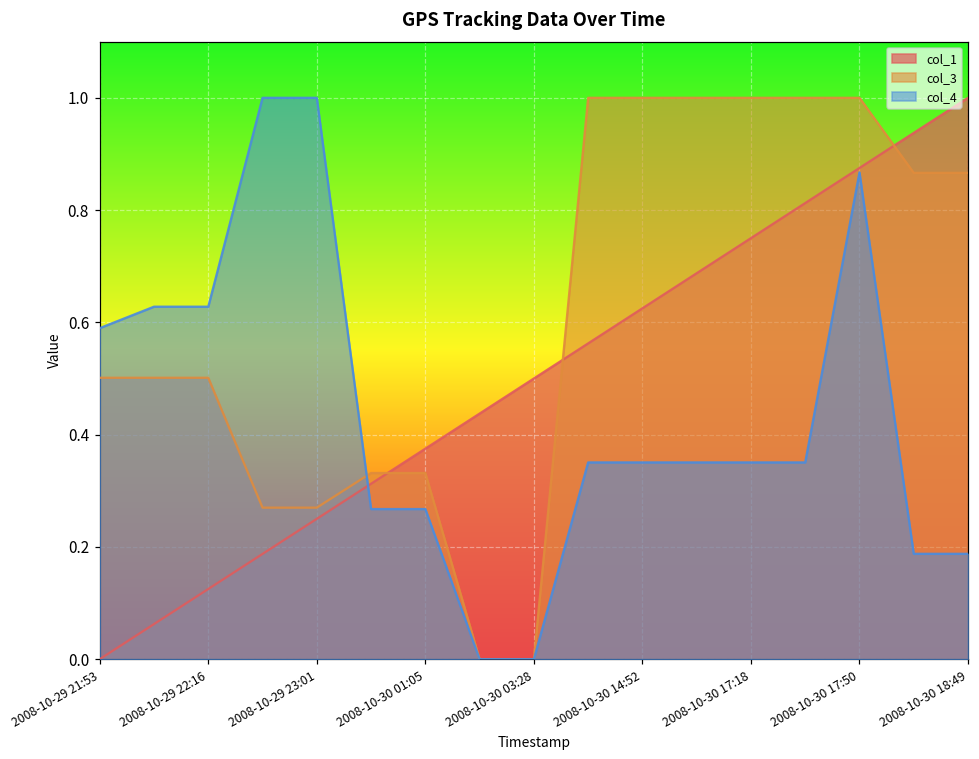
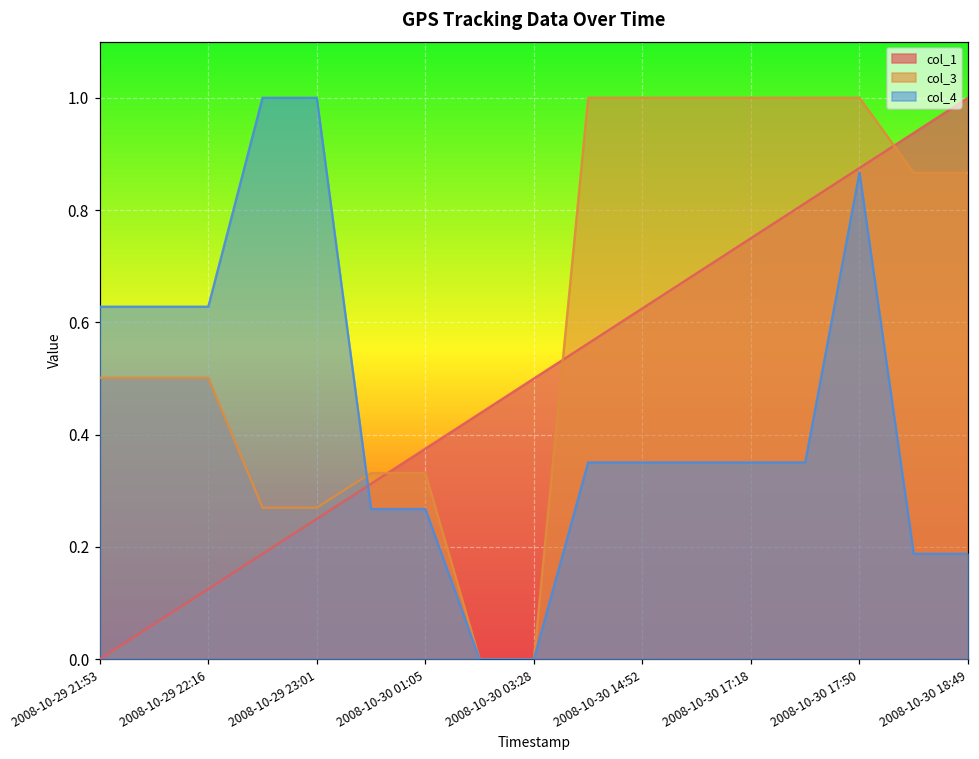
col_4, 2008-10-29 21:53: 0.59 -> 0.63
